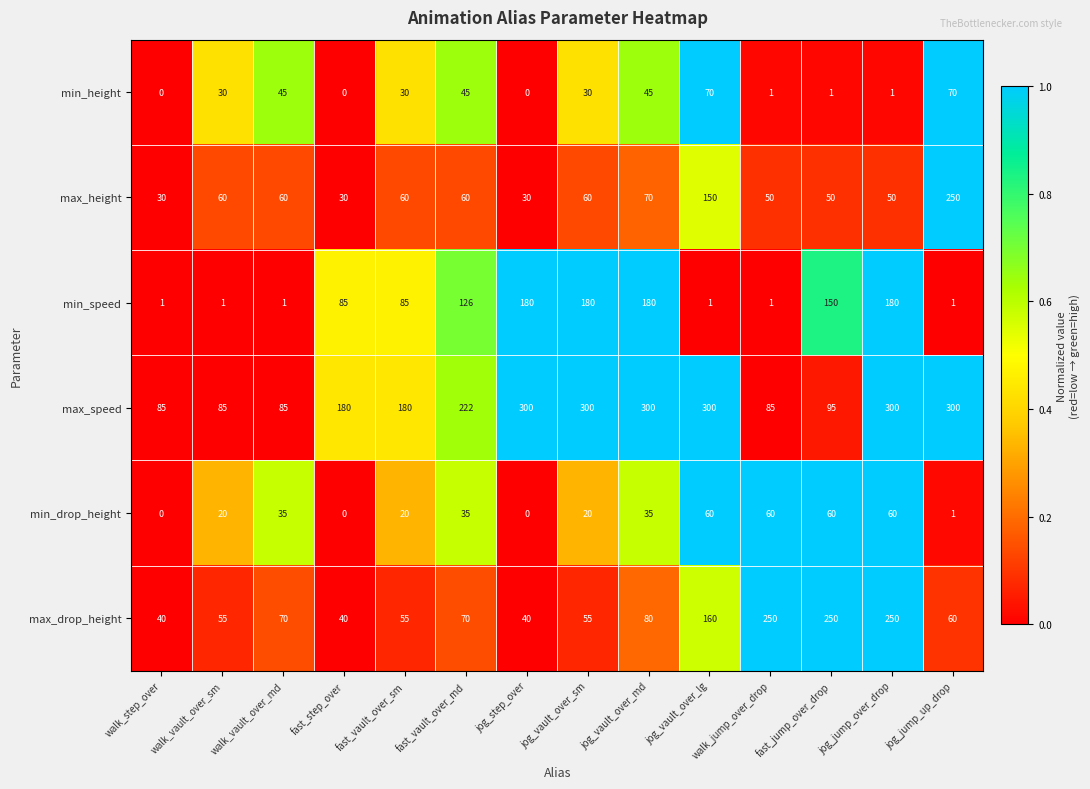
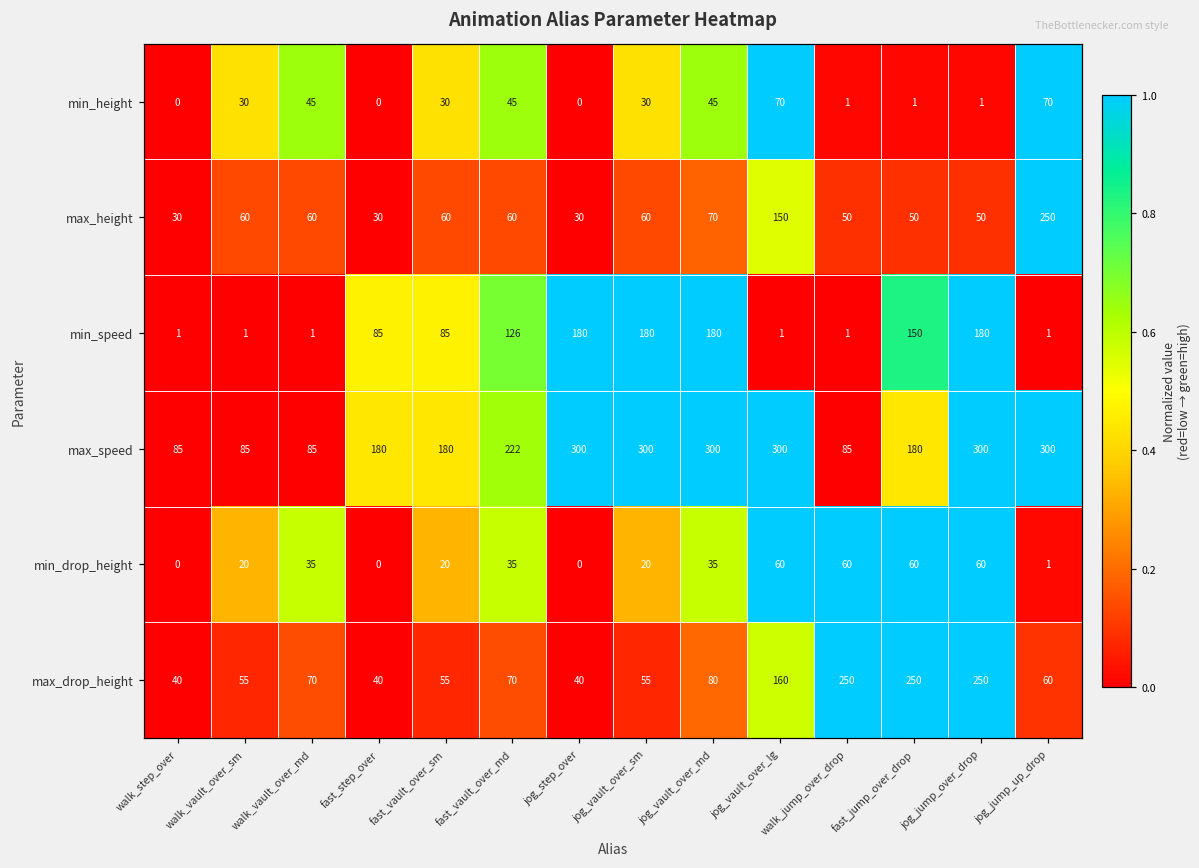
max_speed, fast_jump_over_drop: 95 -> 180
